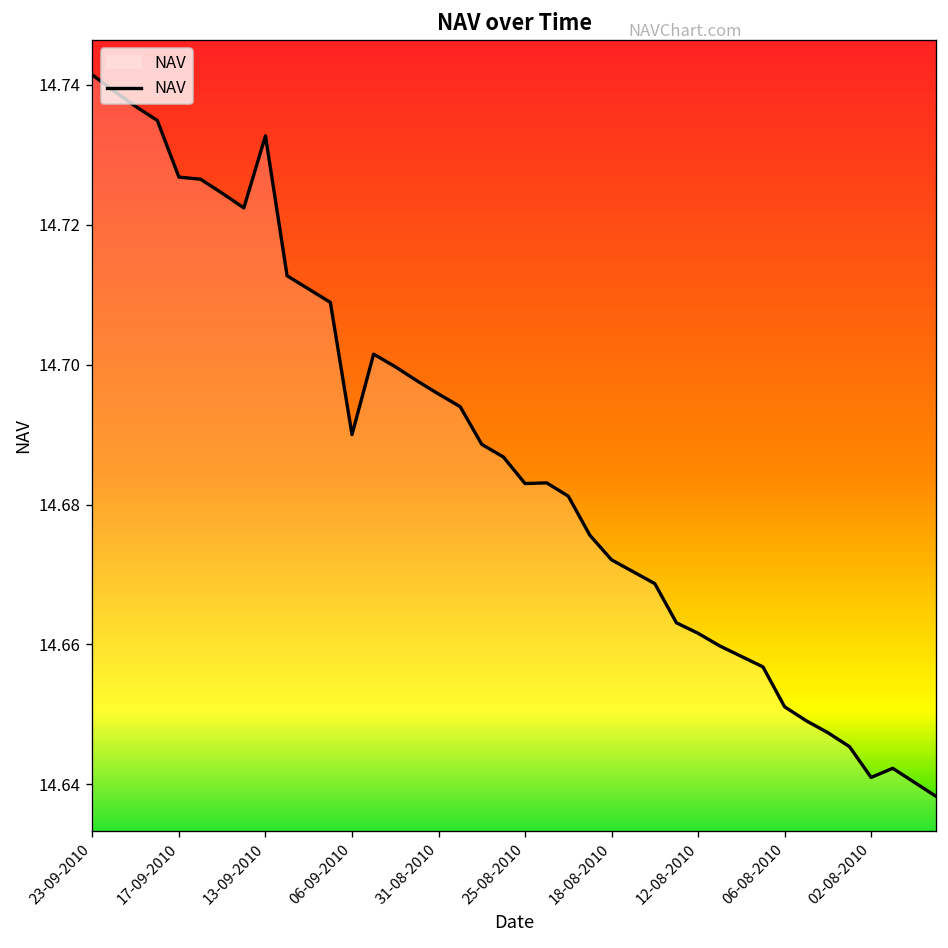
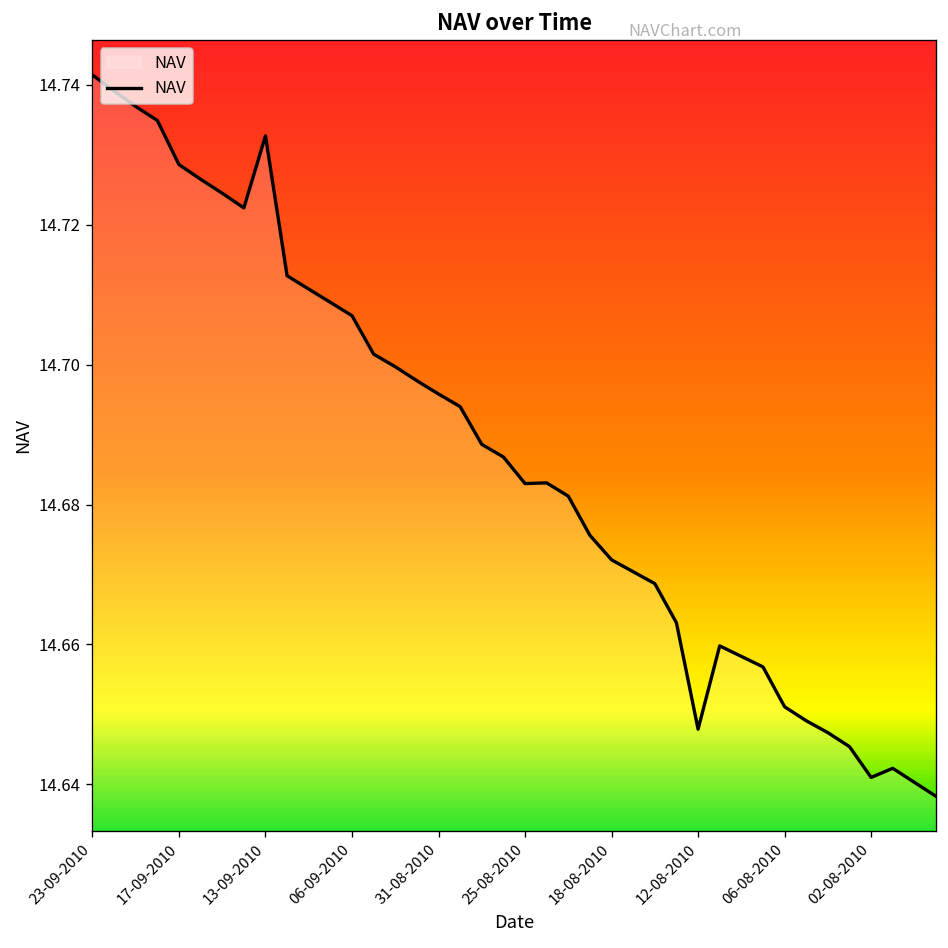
17-09-2010: 14.727 -> 14.729
06-09-2010: 14.690 -> 14.707
12-08-2010: 14.662 -> 14.648
